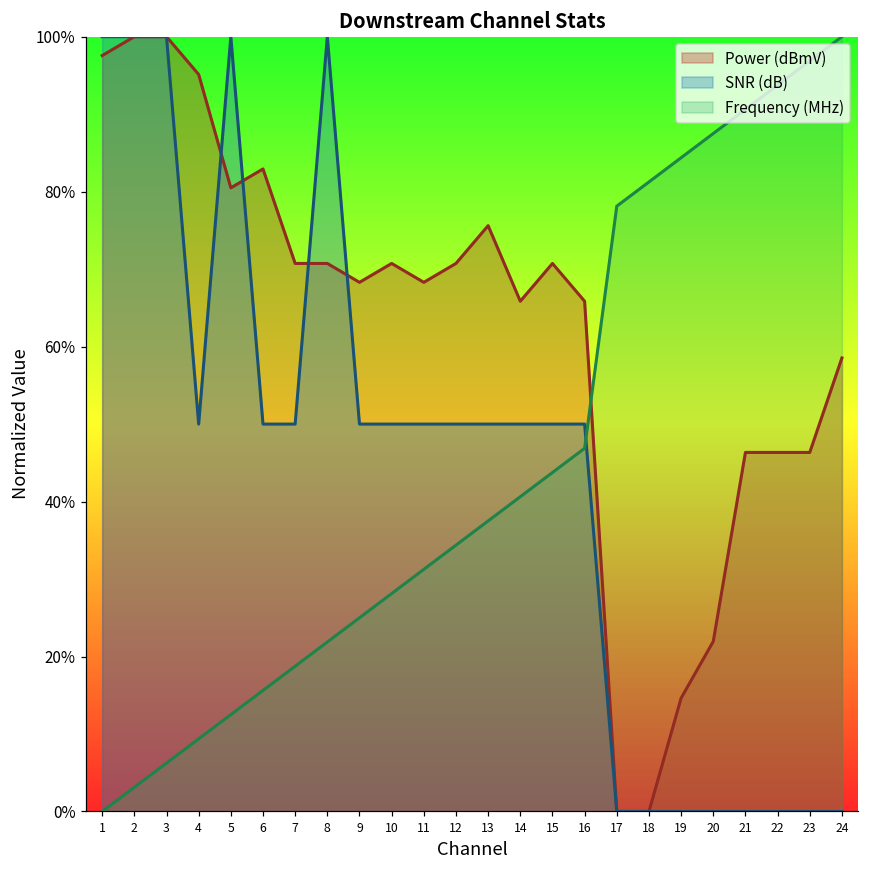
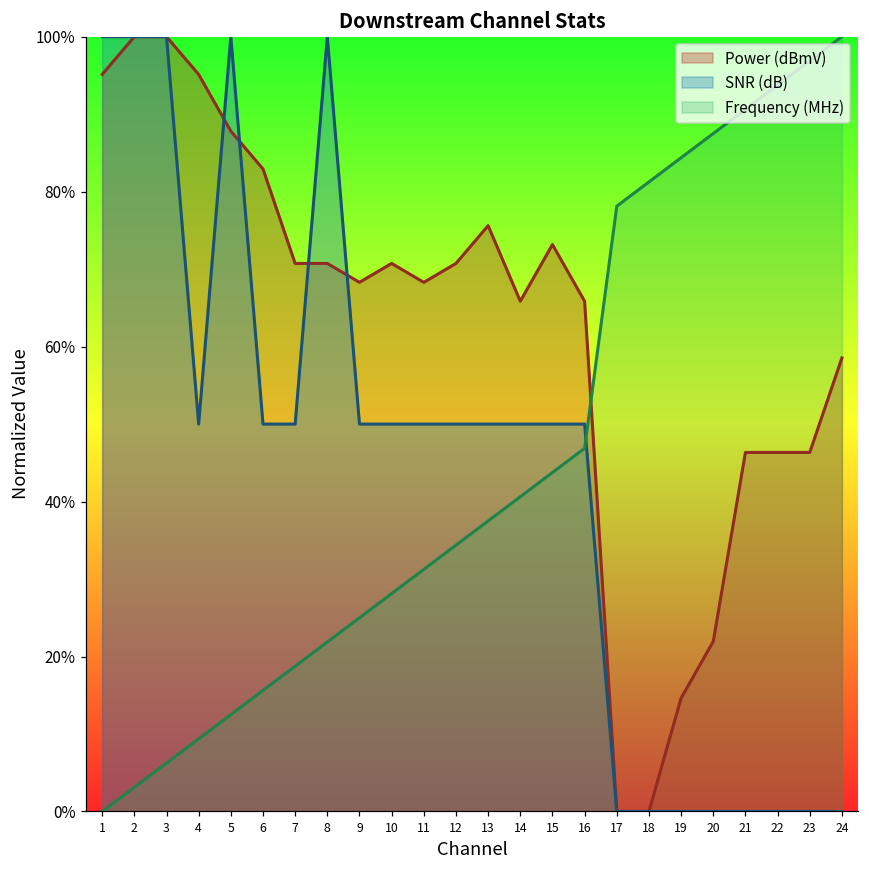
Power (dBmV), 1: 98% -> 95%
Power (dBmV), 5: 80% -> 88%
Power (dBmV), 15: 71% -> 73%
